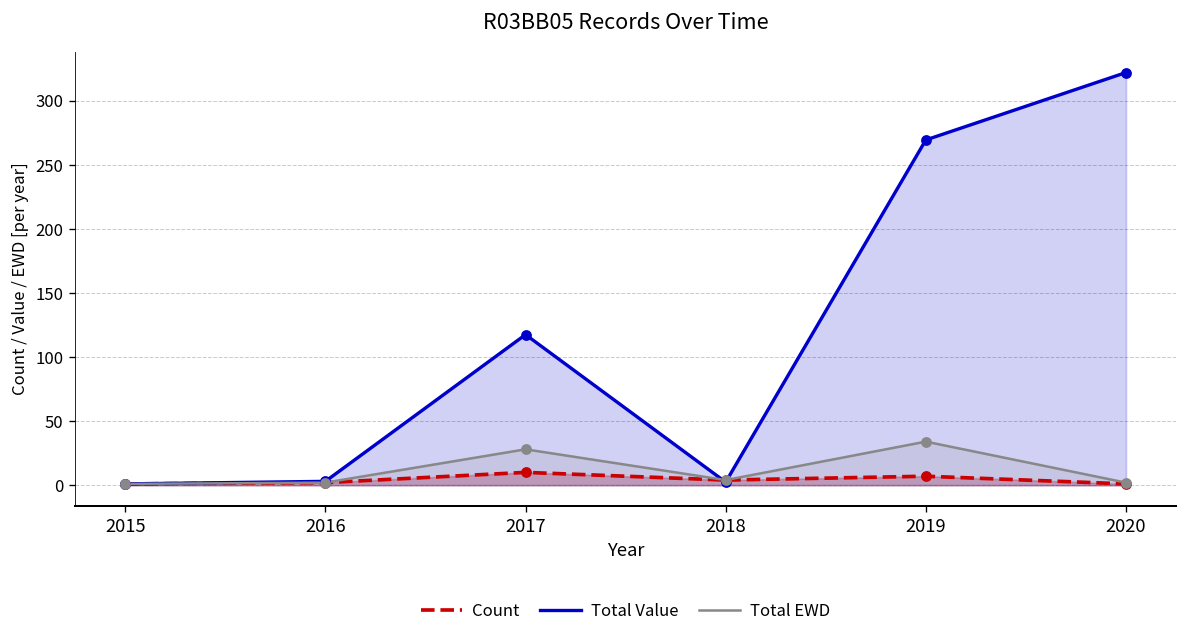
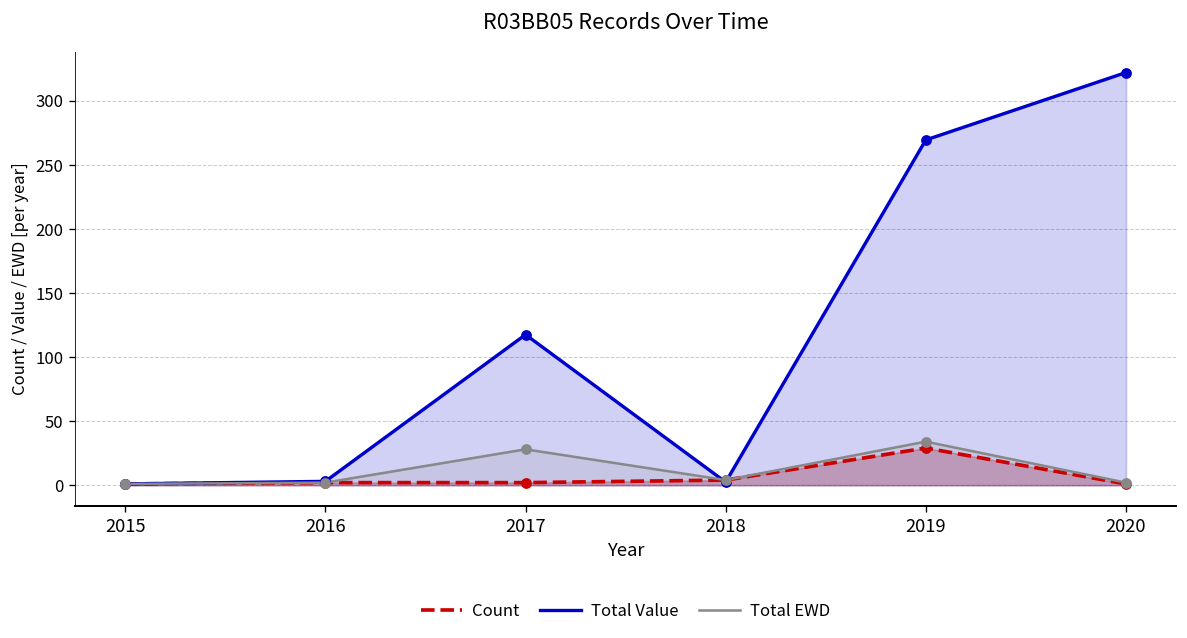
Count, 2017: 10 -> 2
Count, 2019: 7 -> 29
